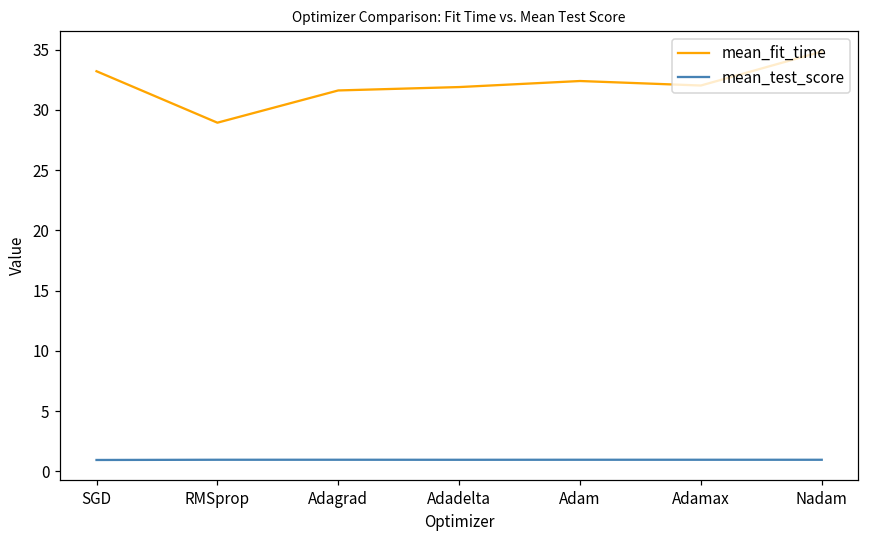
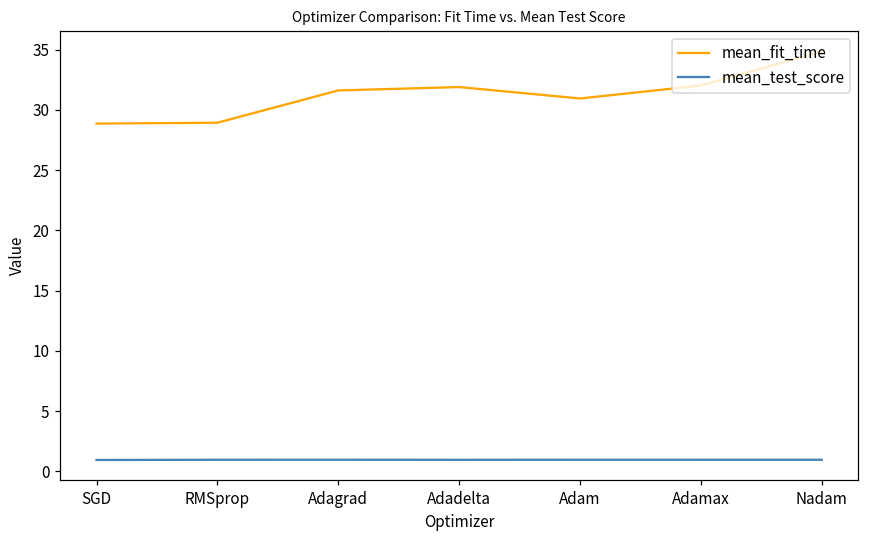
mean_fit_time, SGD: 33.2 -> 28.9
mean_fit_time, Adam: 32.4 -> 31.0
